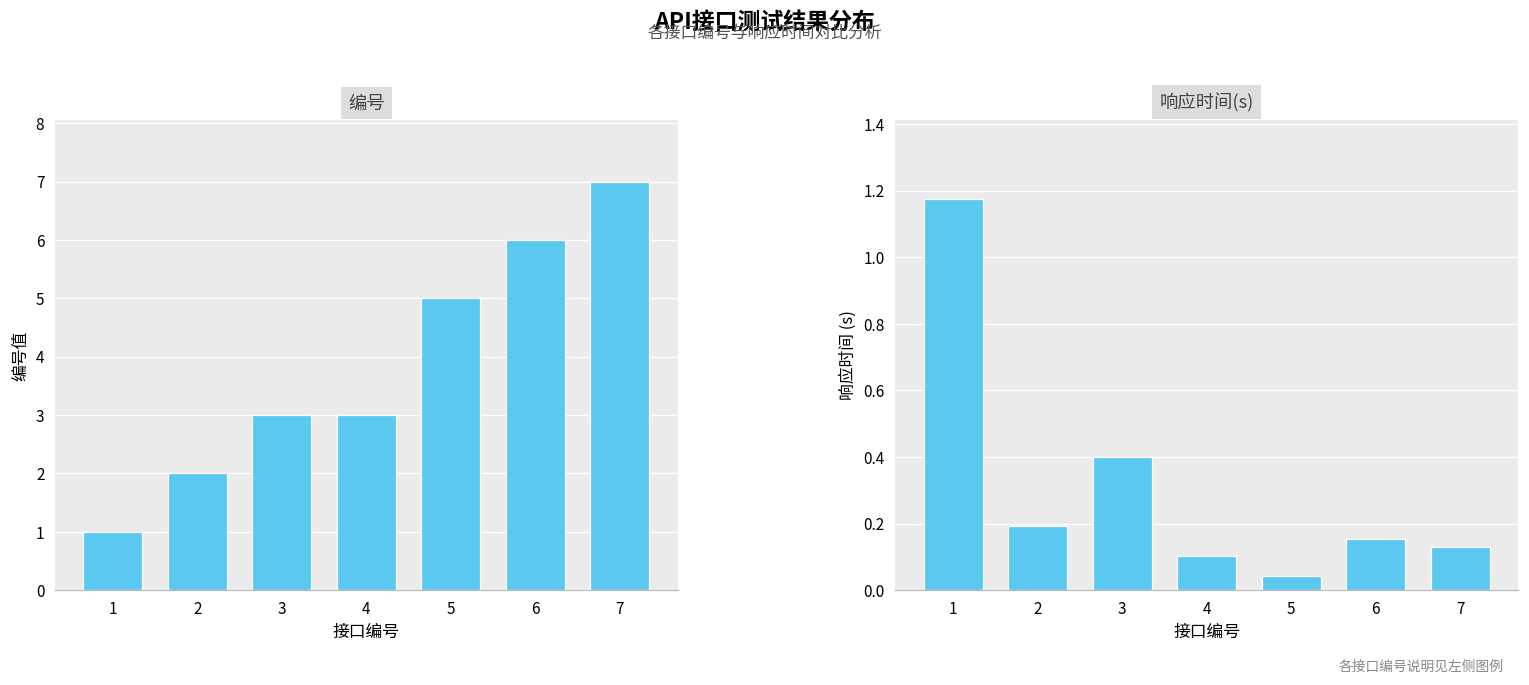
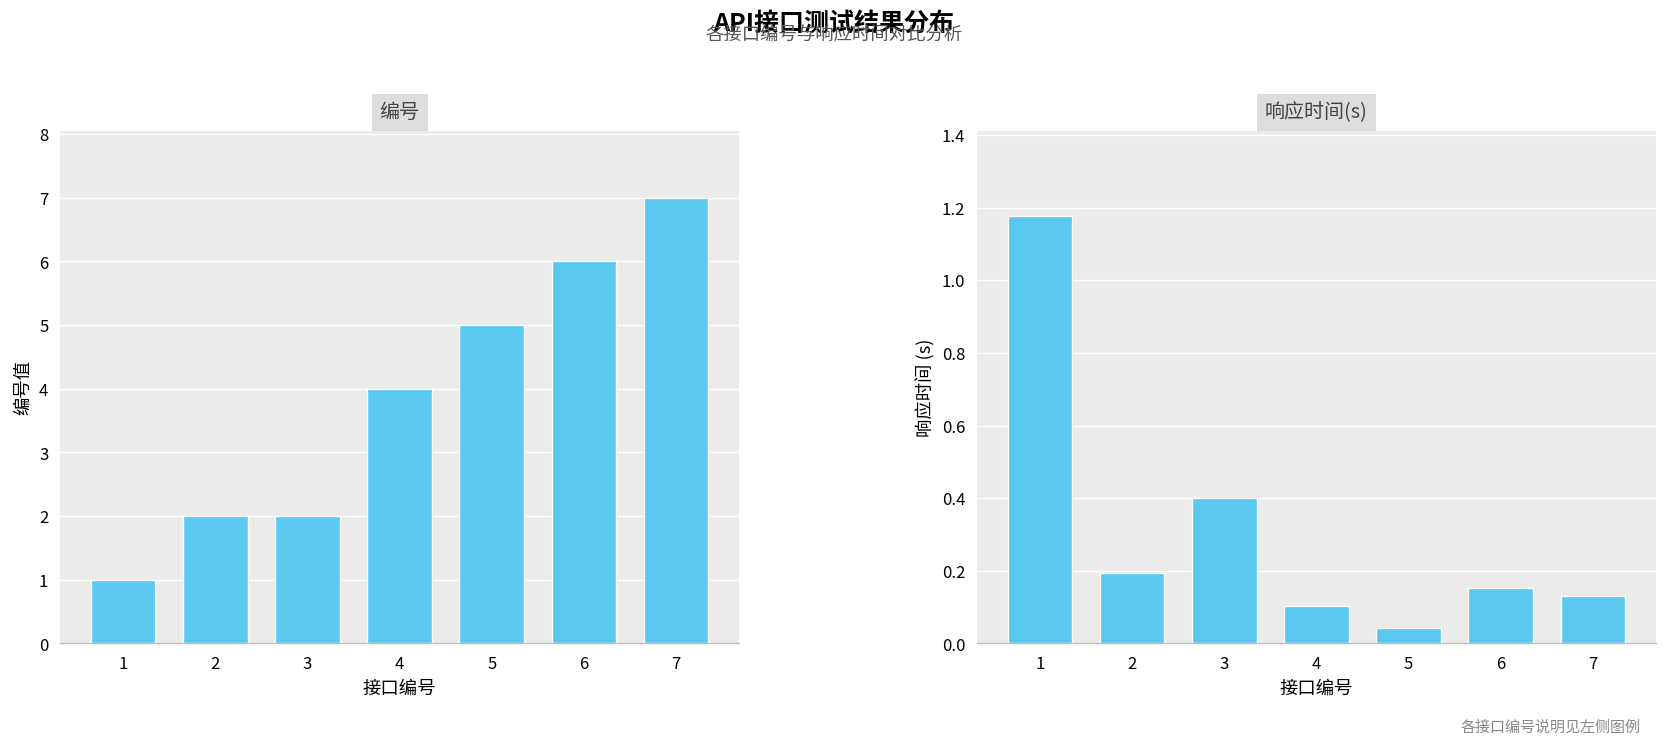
编号, 3: 3 -> 2
编号, 4: 3 -> 4
